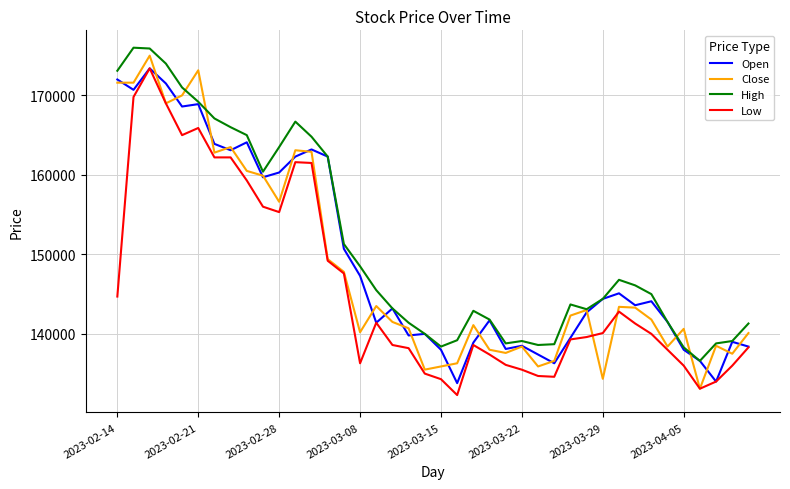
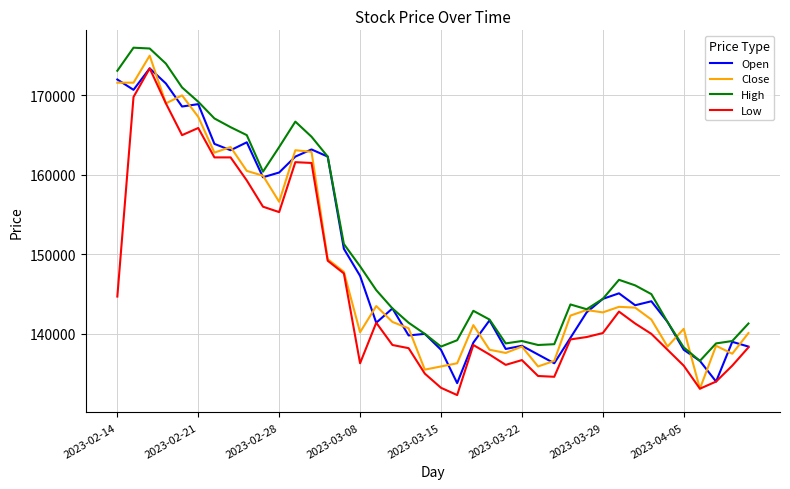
Close, 2023-02-21: 173000 -> 167000
Low, 2023-03-15: 134000 -> 133000
Low, 2023-03-22: 135000 -> 137000
Close, 2023-03-29: 134000 -> 143000
